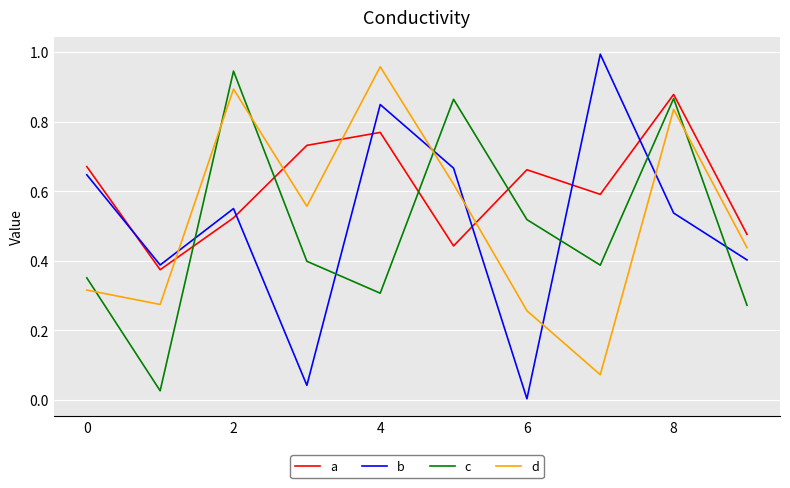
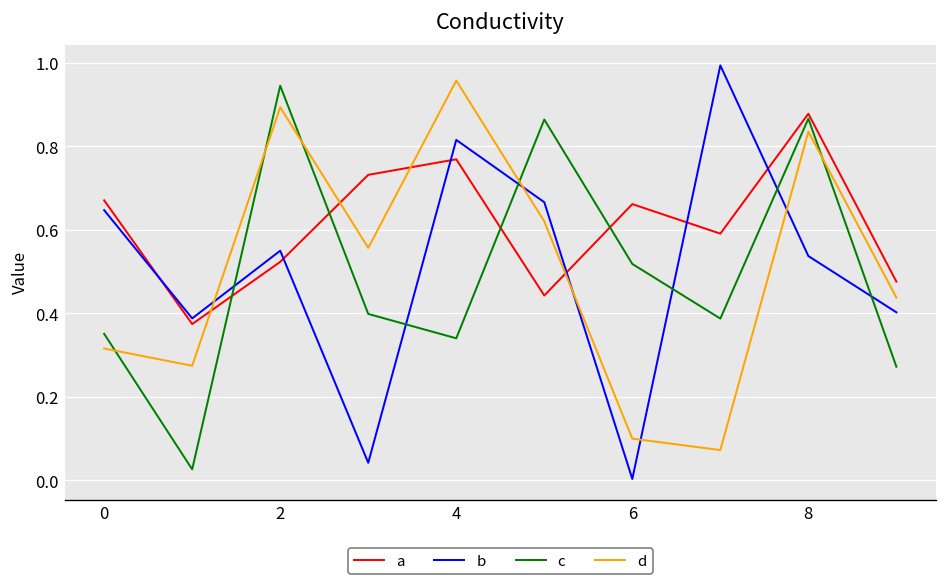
b, 4: 0.85 -> 0.82
c, 4: 0.31 -> 0.34
d, 6: 0.26 -> 0.10
